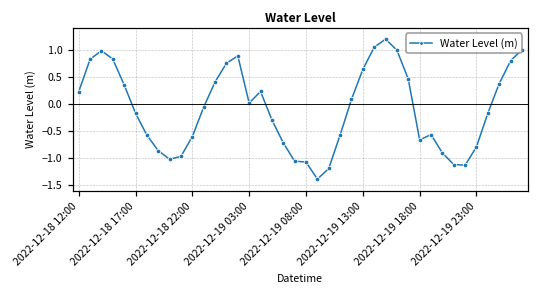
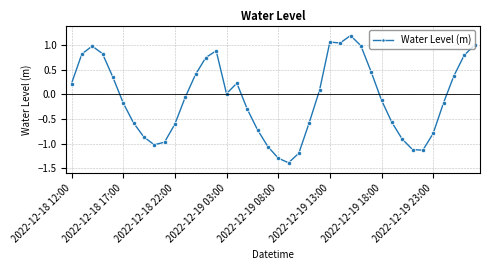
2022-12-19 08:00: -1.1 -> -1.3
2022-12-19 13:00: 0.6 -> 1.1
2022-12-19 18:00: -0.7 -> -0.1
